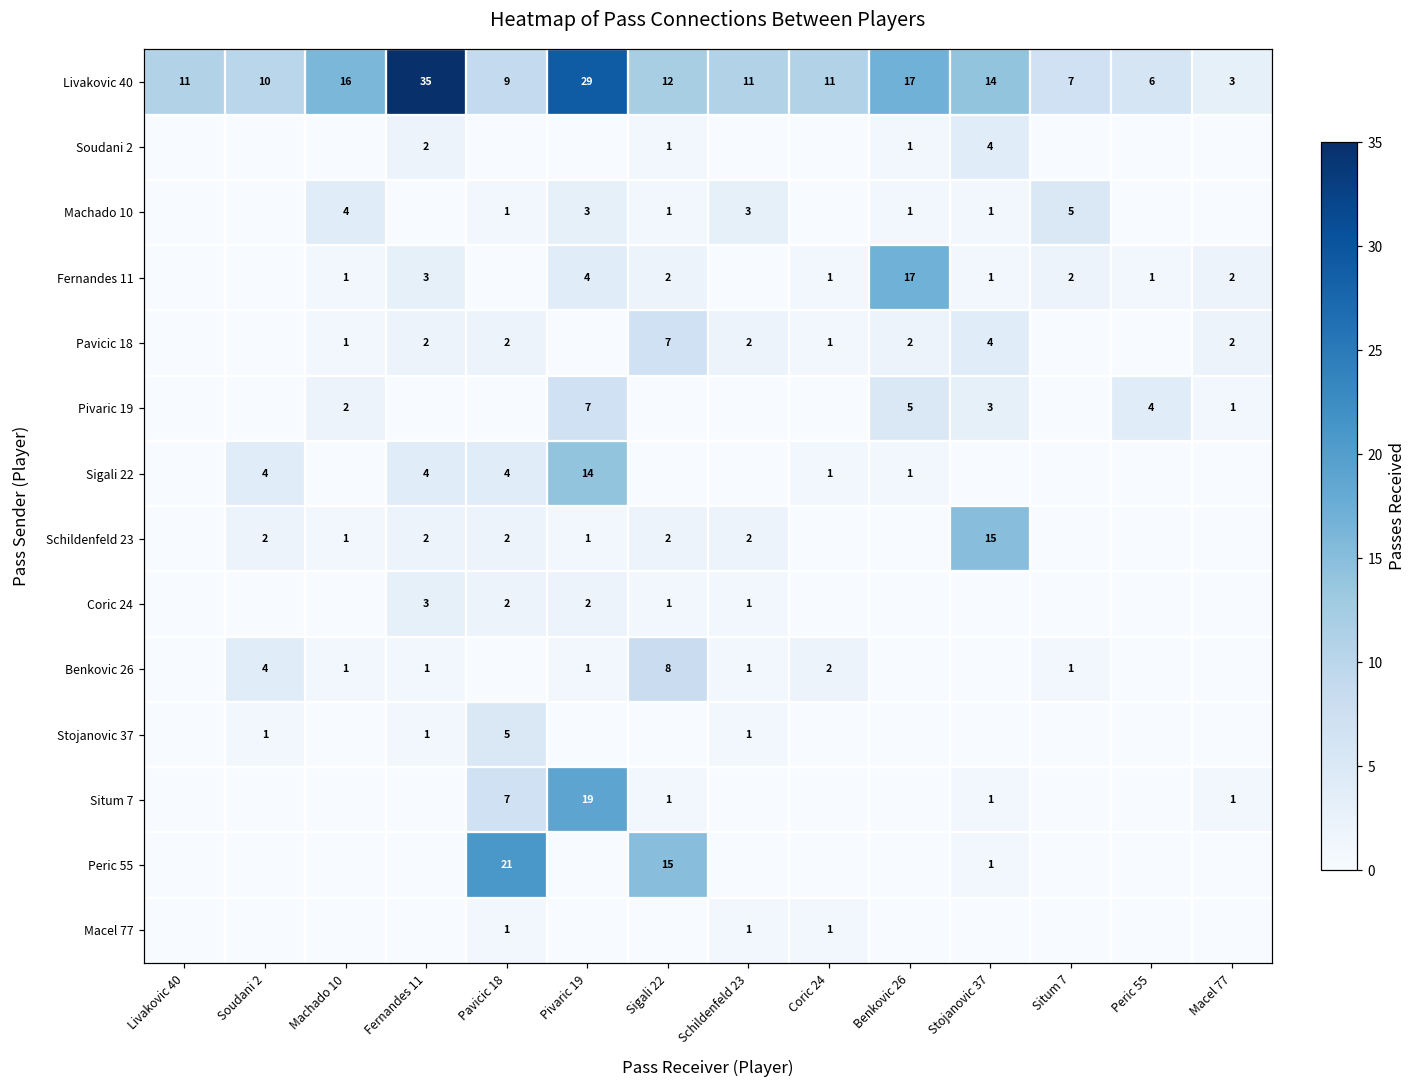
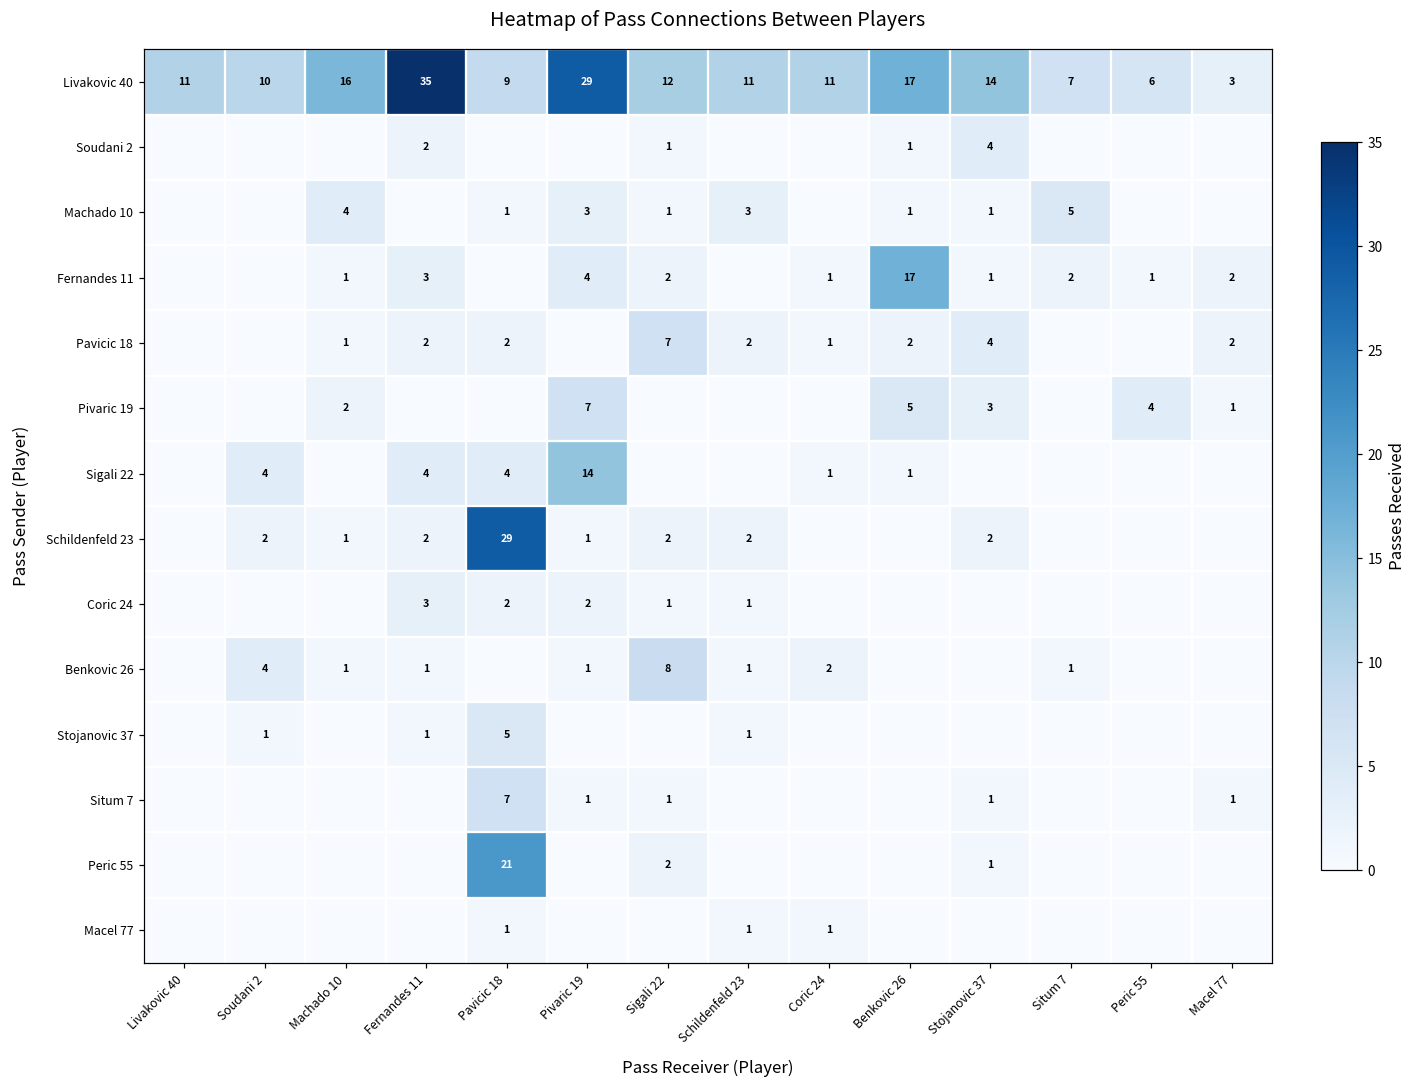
Schildenfeld 23, Pavicic 18: 2 -> 29
Schildenfeld 23, Stojanovic 37: 15 -> 2
Situm 7, Pivaric 19: 19 -> 1
Peric 55, Sigali 22: 15 -> 2
